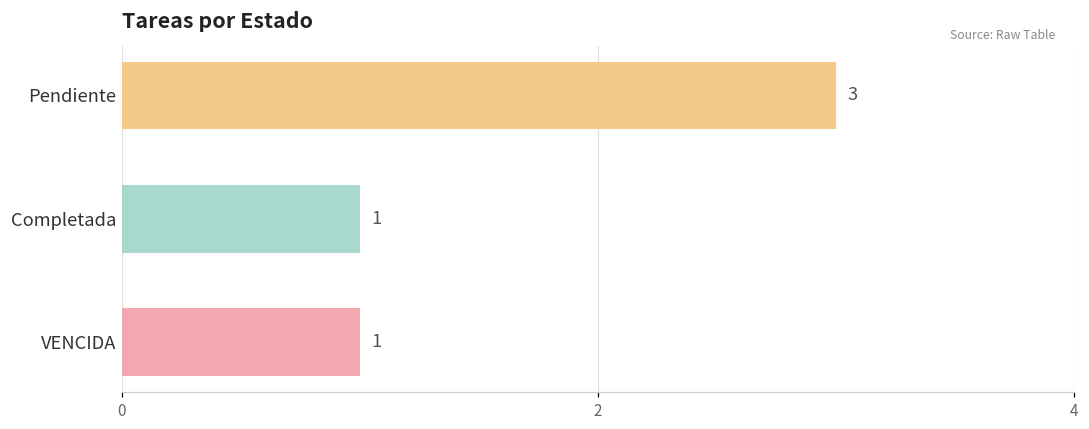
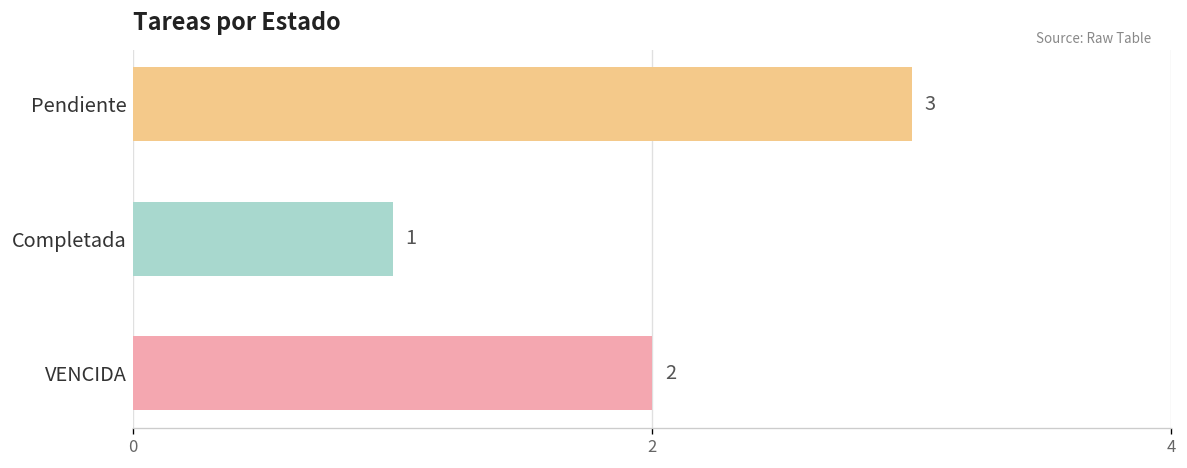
VENCIDA: 1 -> 2
